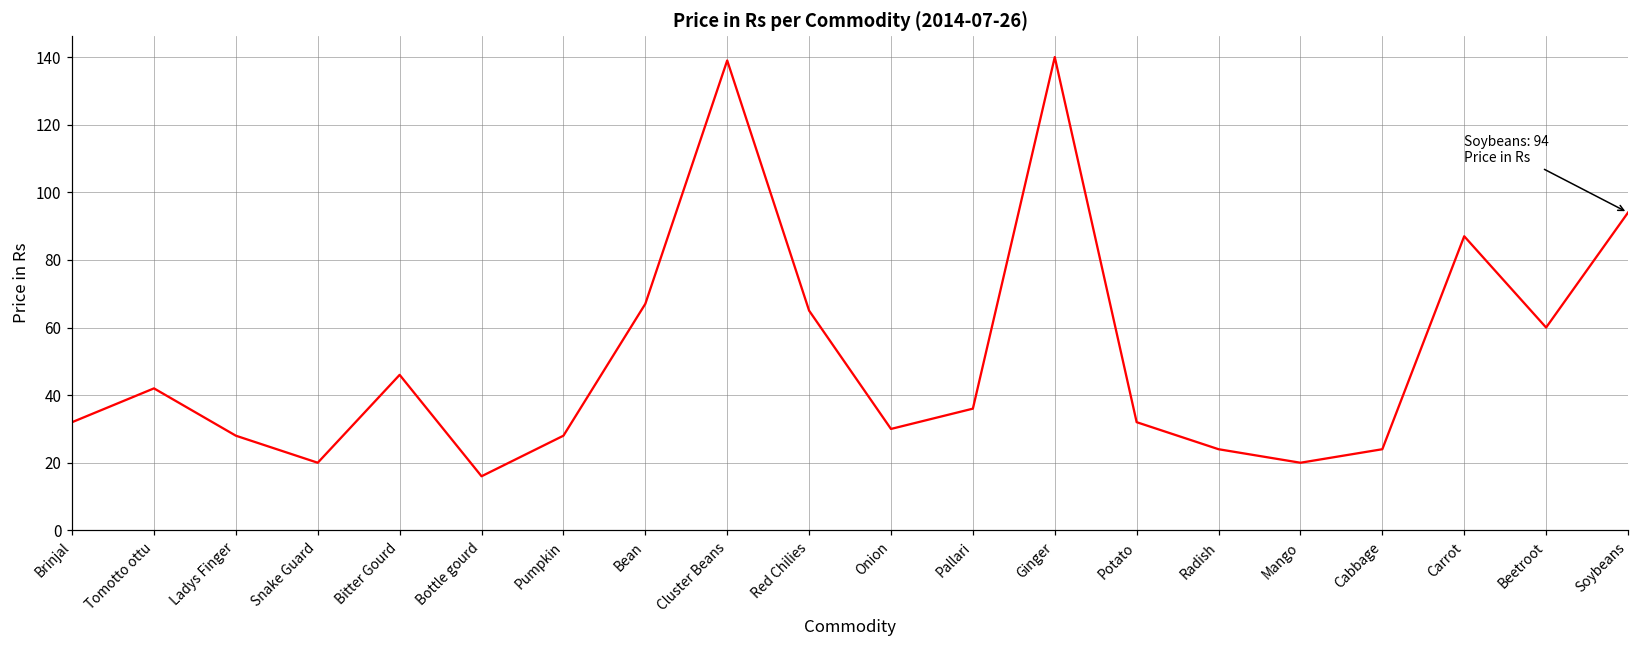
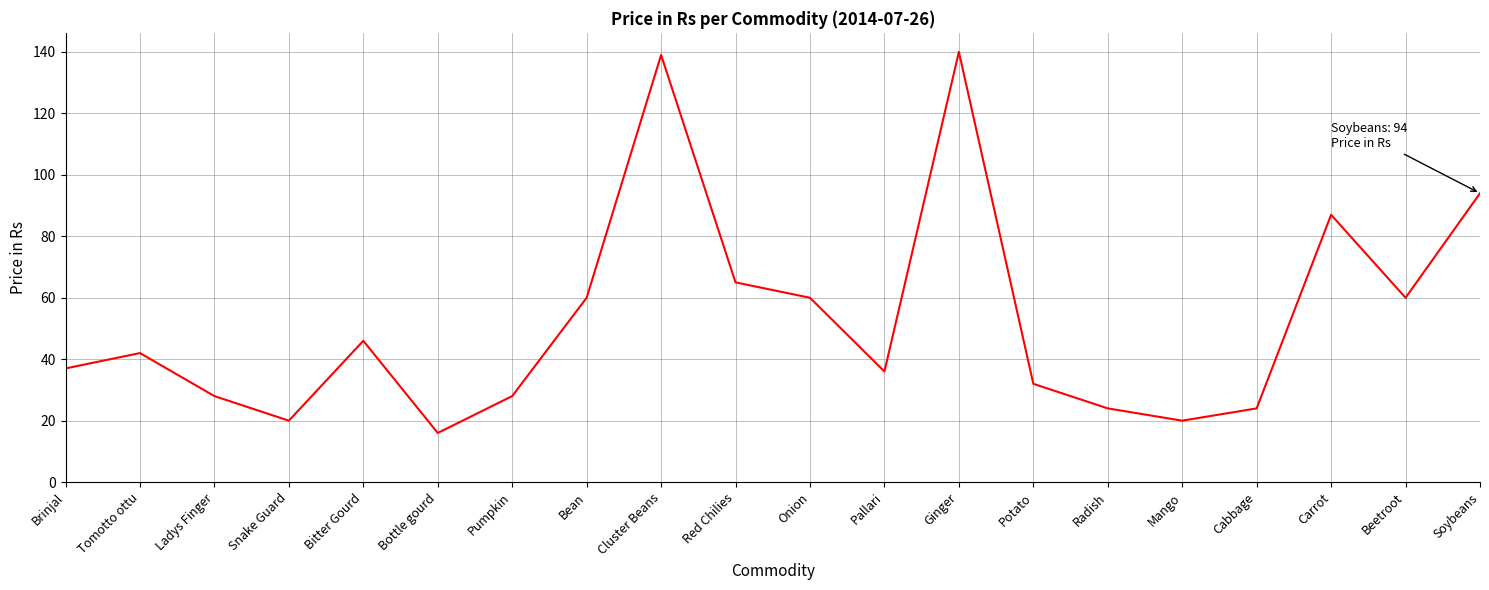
Brinjal: 32 -> 37
Bean: 67 -> 60
Onion: 30 -> 60
